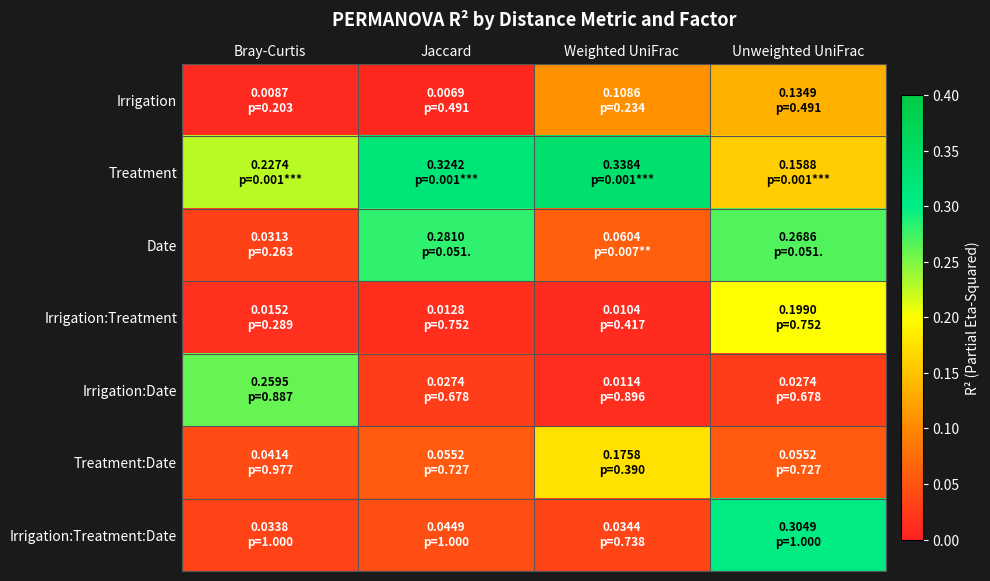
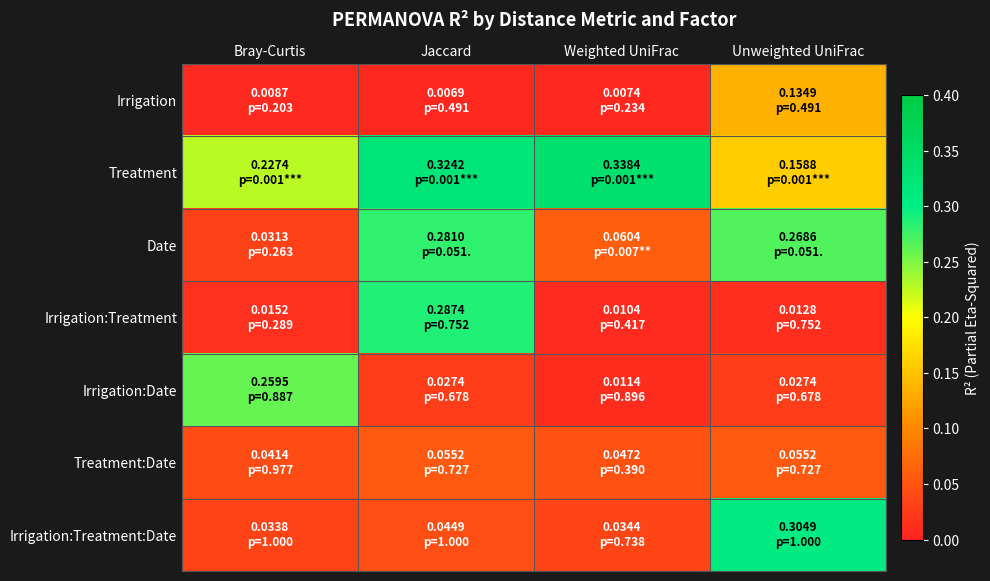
Irrigation, Weighted UniFrac: 0.1086 -> 0.0074
Irrigation:Treatment, Jaccard: 0.0128 -> 0.2874
Irrigation:Treatment, Unweighted UniFrac: 0.1990 -> 0.0128
Treatment:Date, Weighted UniFrac: 0.1758 -> 0.0472
